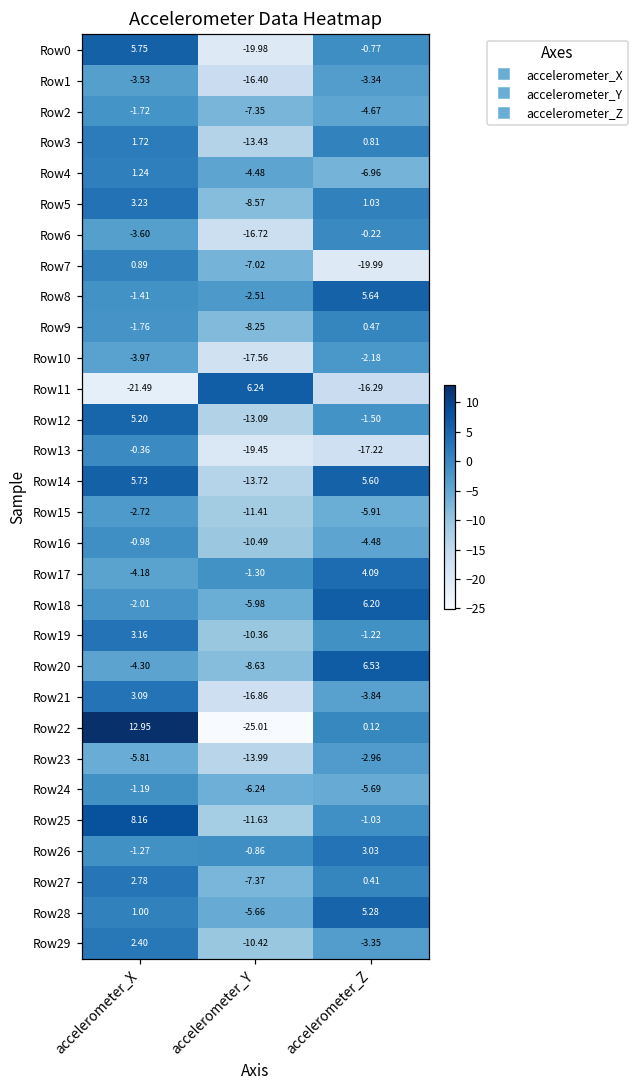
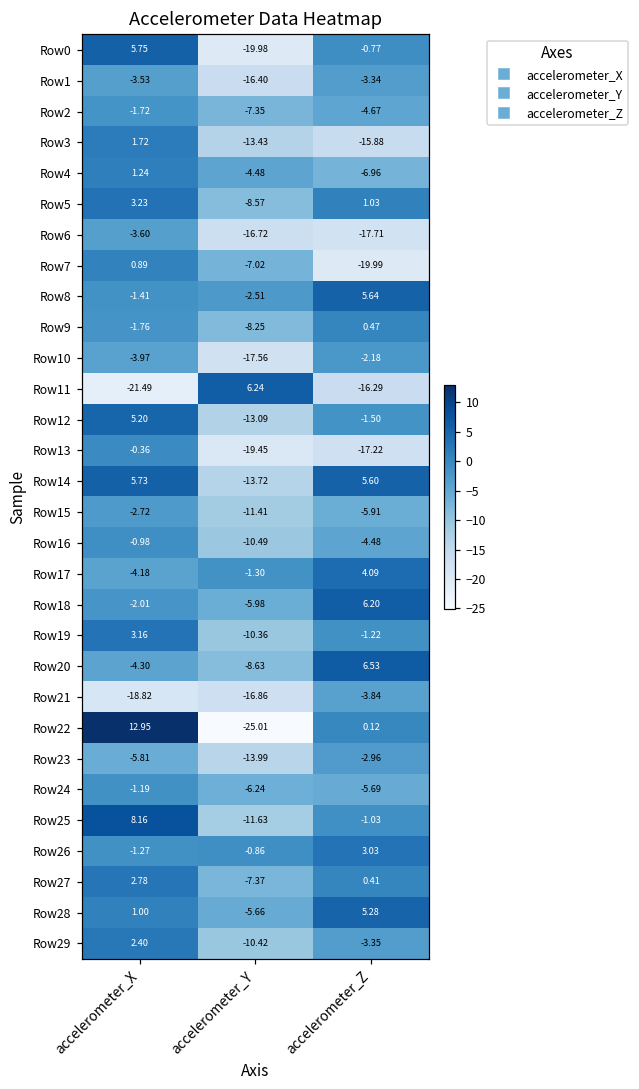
Row3, accelerometer_Z: 0.81 -> -15.88
Row6, accelerometer_Z: -0.22 -> -17.71
Row21, accelerometer_X: 3.09 -> -18.82
